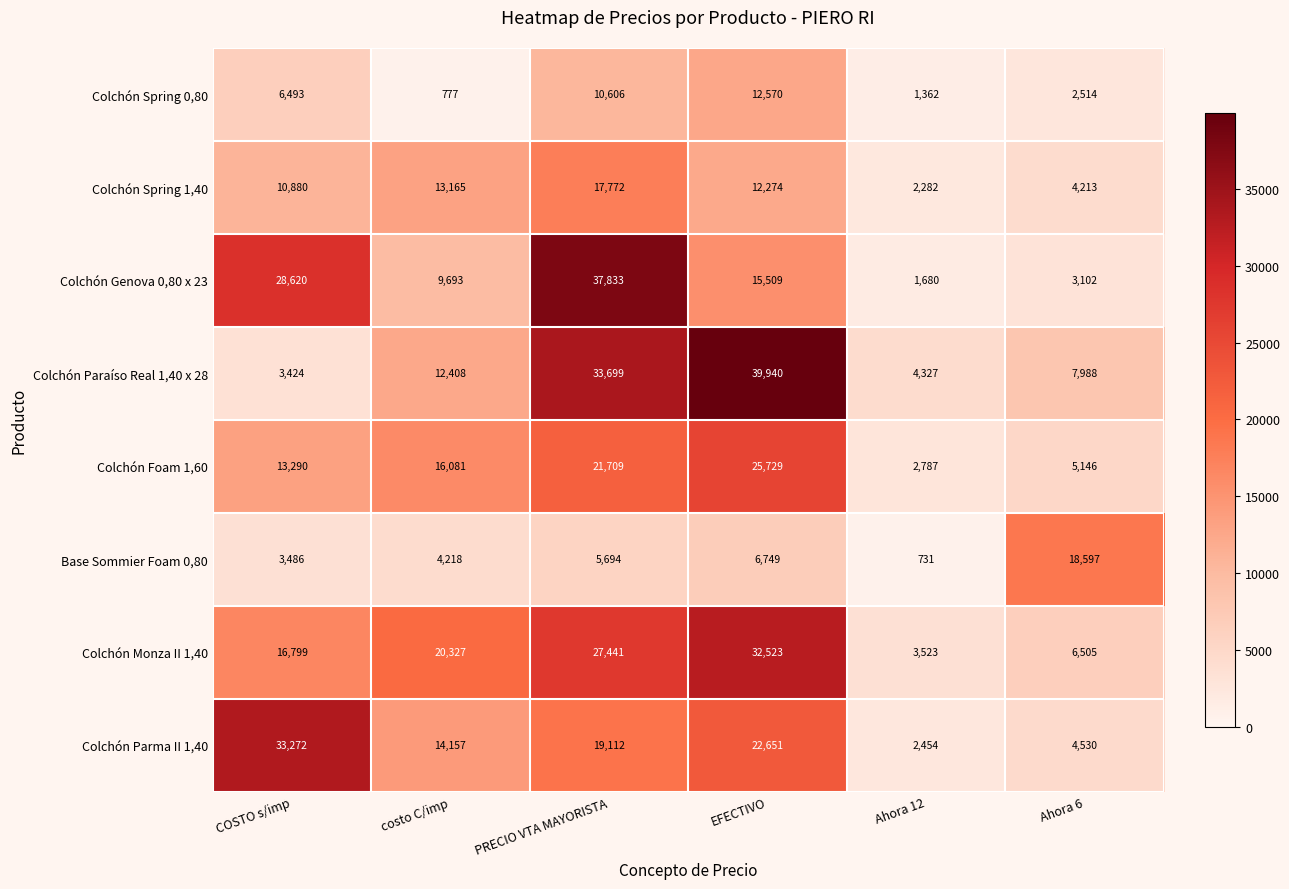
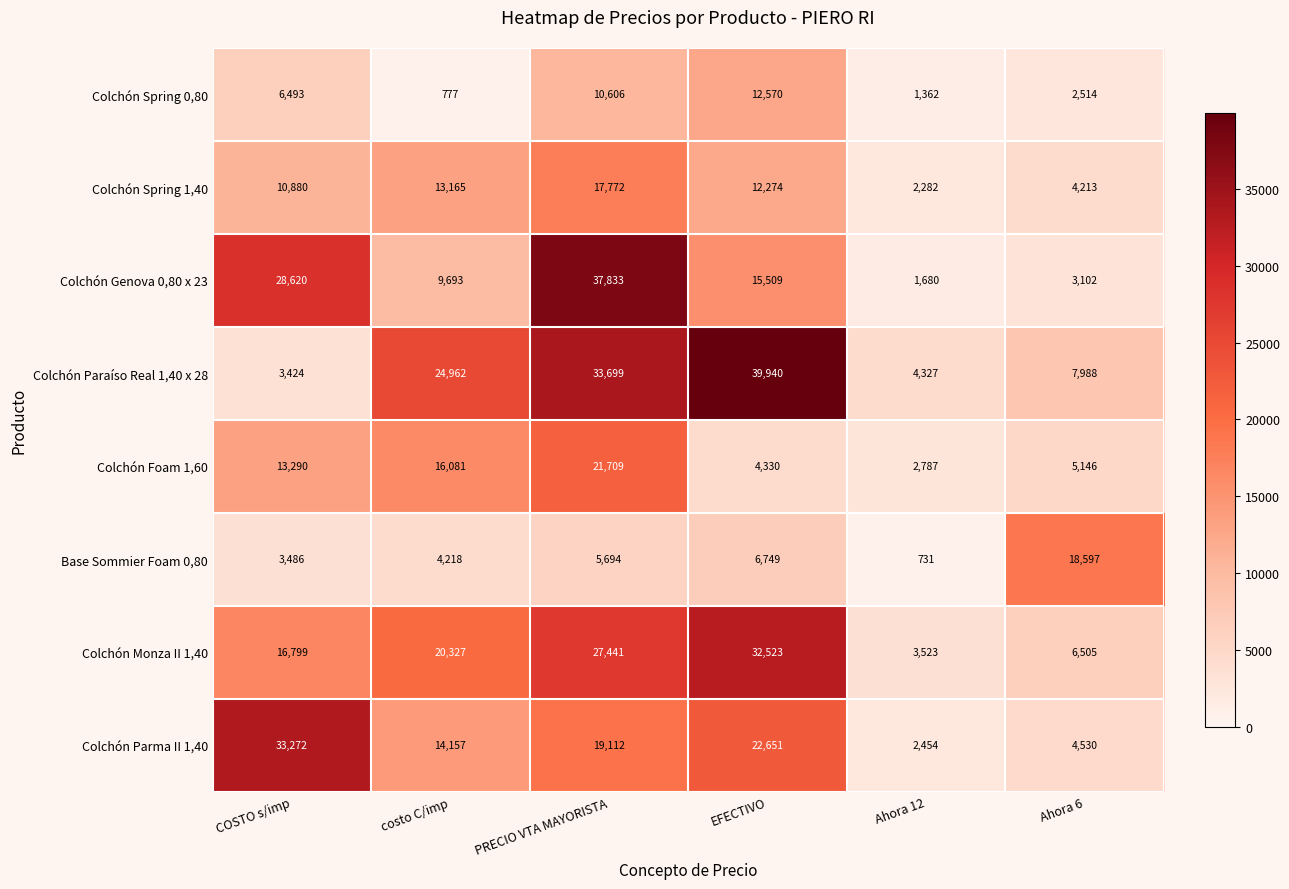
Colchón Paraíso Real 1,40 x 28, costo C/imp: 12,408 -> 24,962
Colchón Foam 1,60, EFECTIVO: 25,729 -> 4,330
